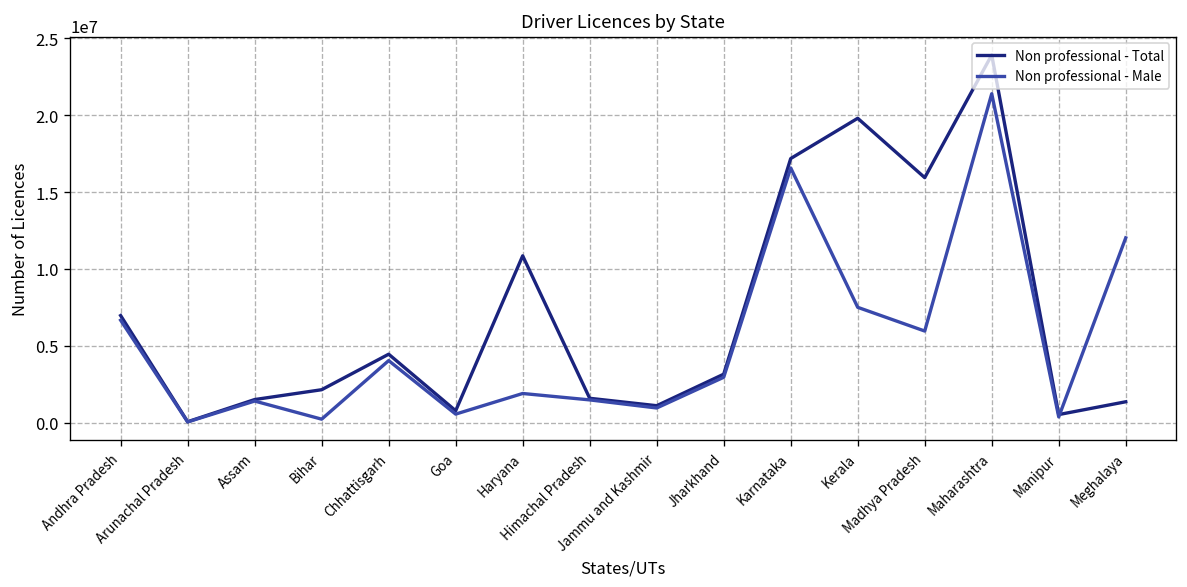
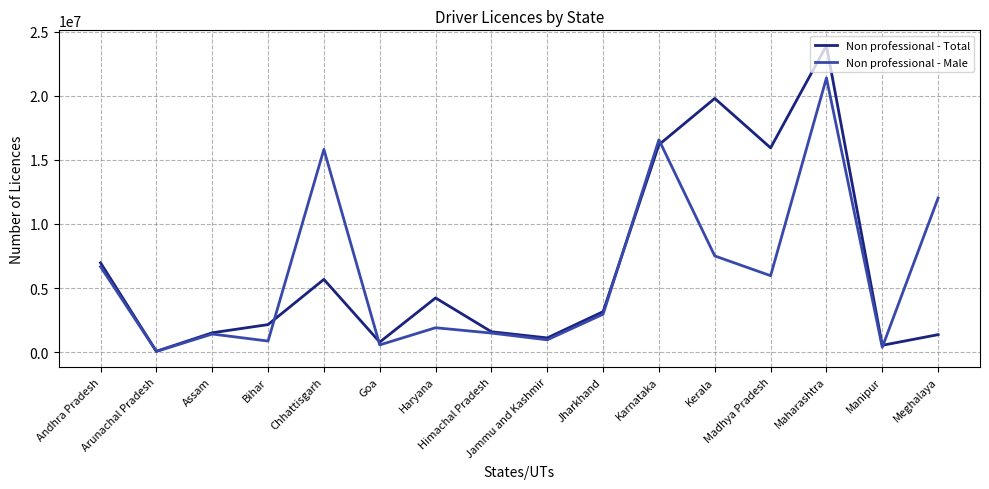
Non professional - Male, Bihar: 200000 -> 900000
Non professional - Total, Chhattisgarh: 4500000 -> 5700000
Non professional - Male, Chhattisgarh: 4000000 -> 15800000
Non professional - Total, Haryana: 10900000 -> 4200000
Non professional - Total, Karnataka: 17200000 -> 16200000
